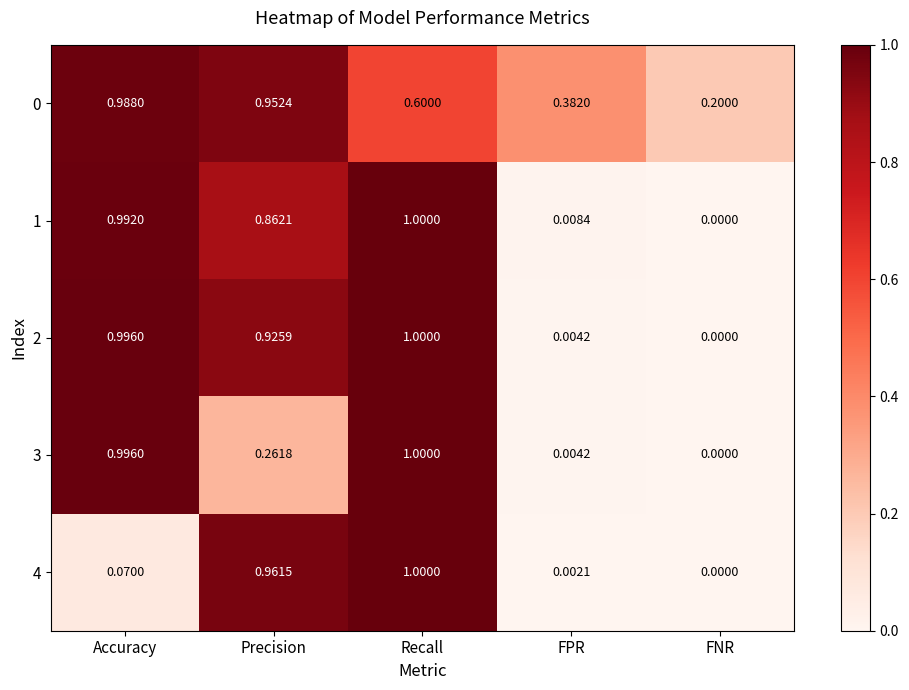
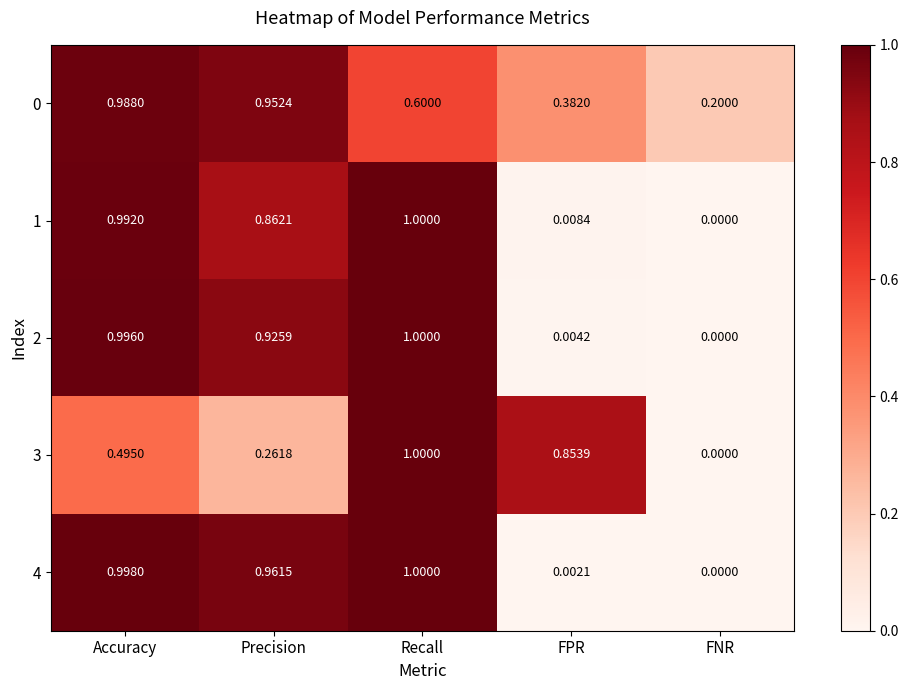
3, Accuracy: 0.9960 -> 0.4950
3, FPR: 0.0042 -> 0.8539
4, Accuracy: 0.0700 -> 0.9980
